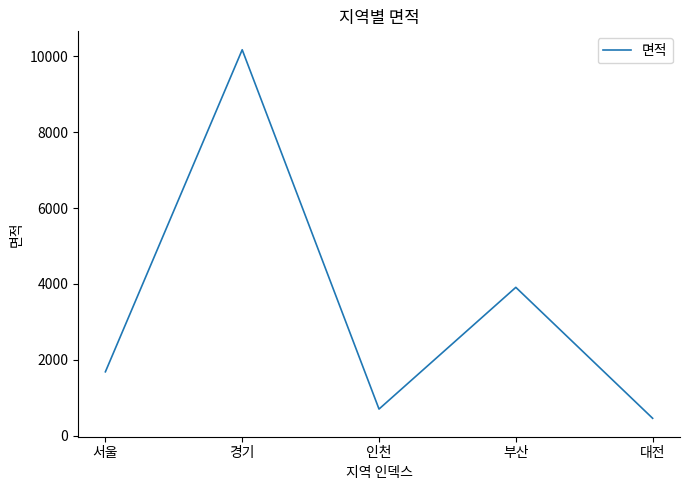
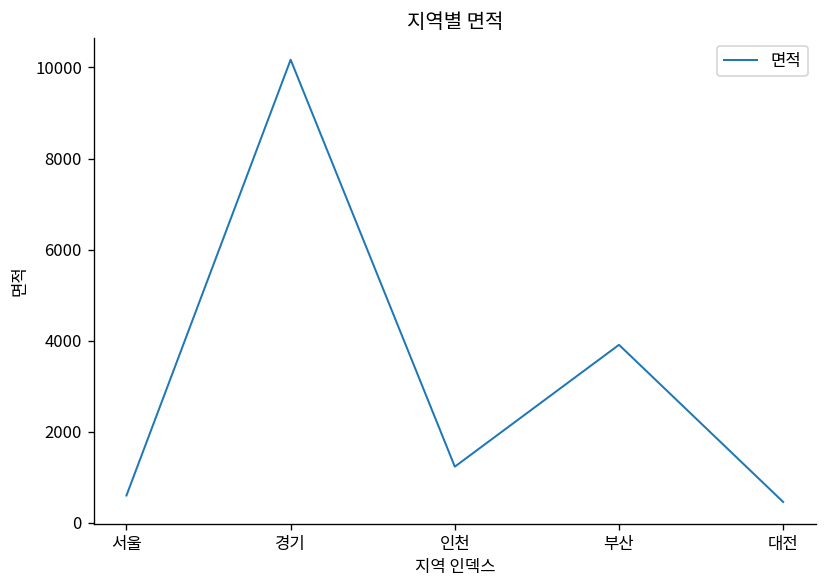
서울: 1700 -> 600
인천: 700 -> 1200
